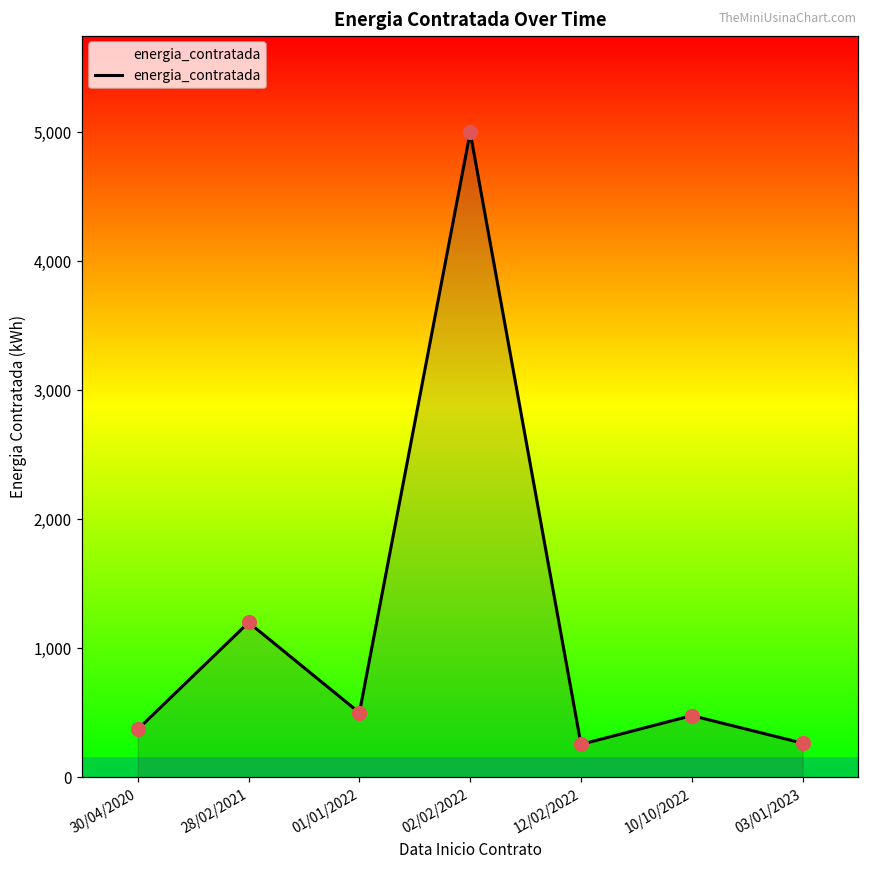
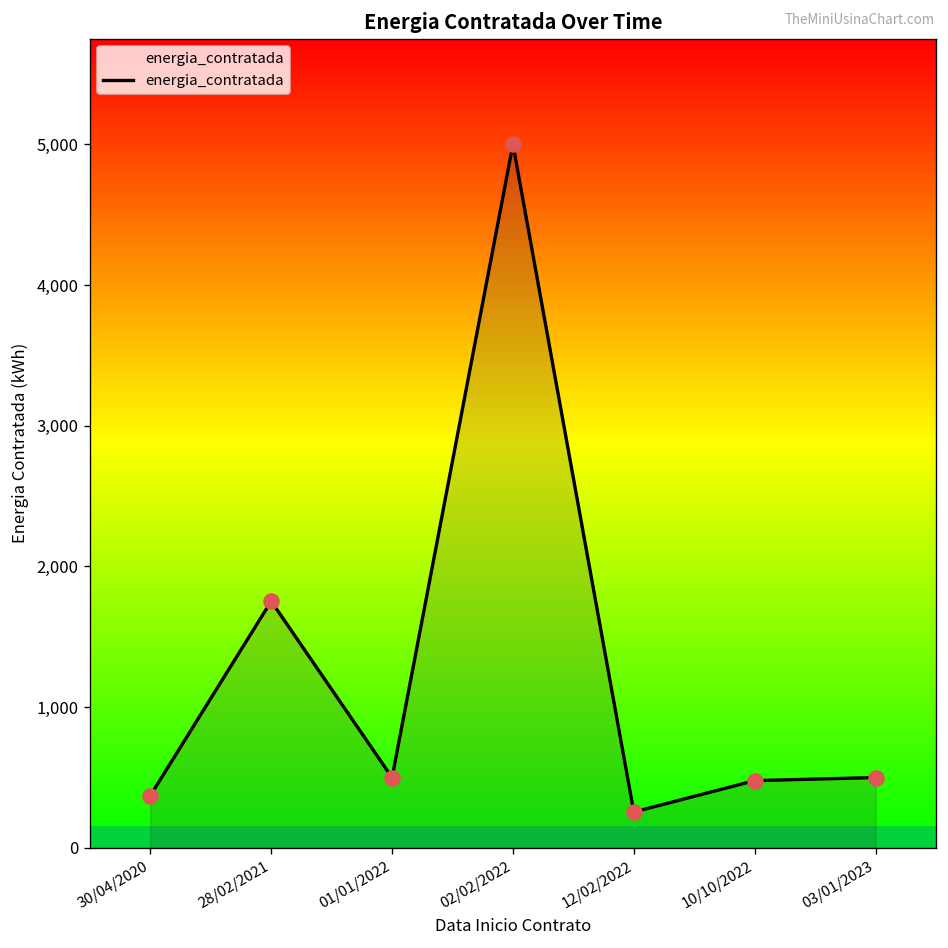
28/02/2021: 1,200 -> 1,750
03/01/2023: 260 -> 500
